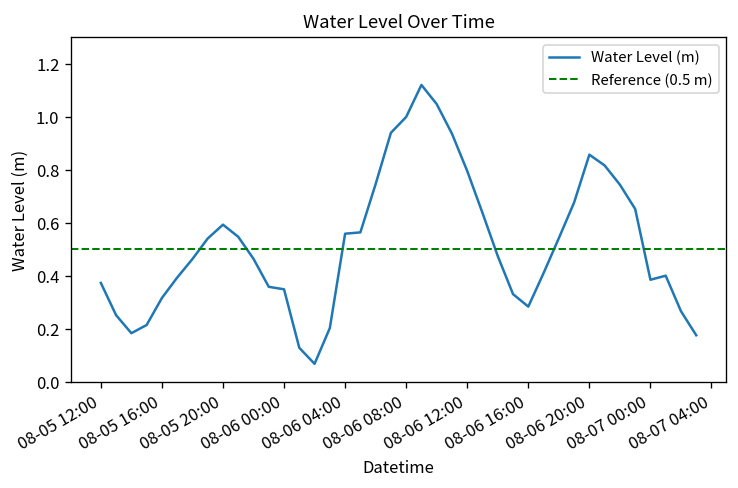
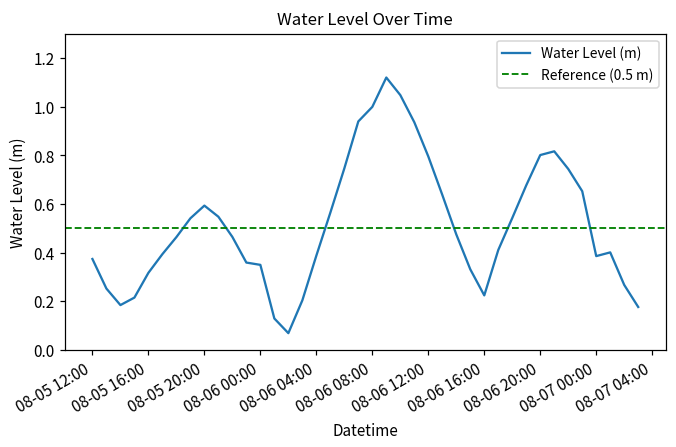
08-06 04:00: 0.56 -> 0.39
08-06 16:00: 0.28 -> 0.22
08-06 20:00: 0.86 -> 0.80
